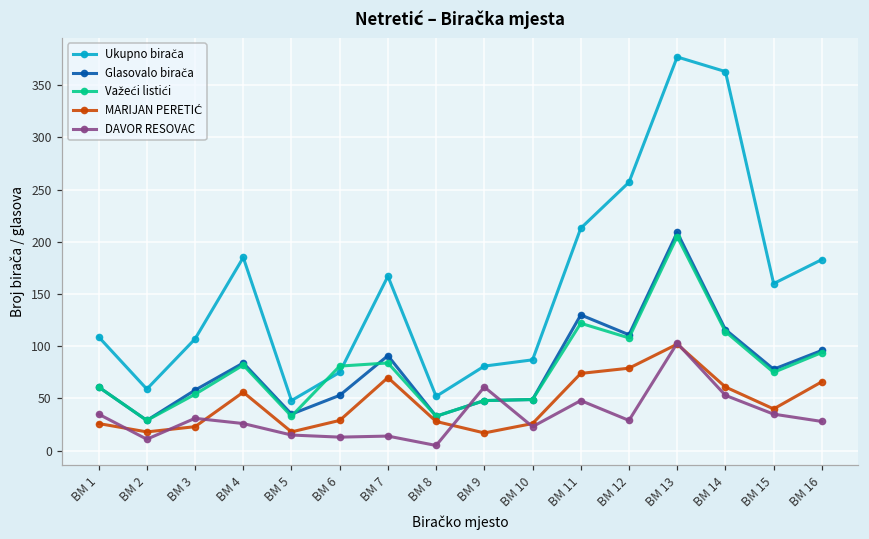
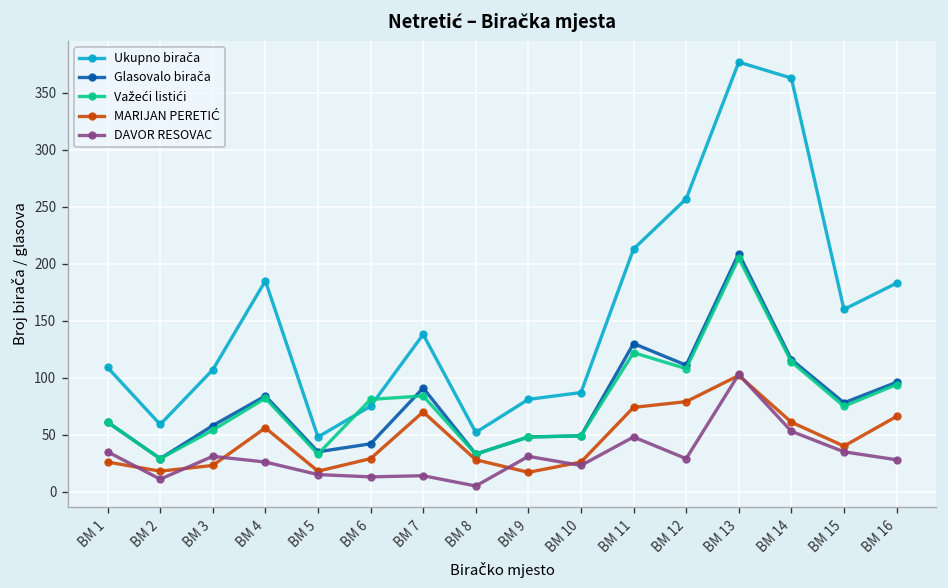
Glasovalo birača, BM 6: 50 -> 40
Ukupno birača, BM 7: 170 -> 140
DAVOR RESOVAC, BM 9: 60 -> 30
